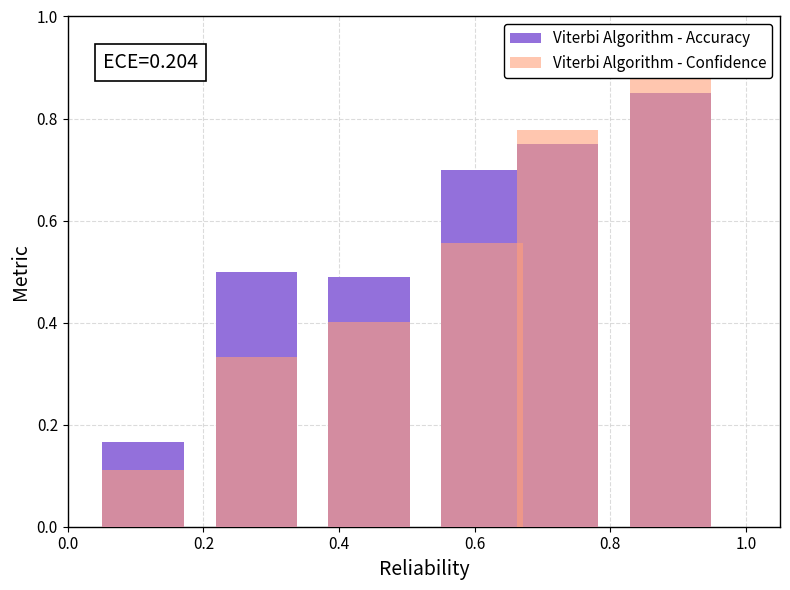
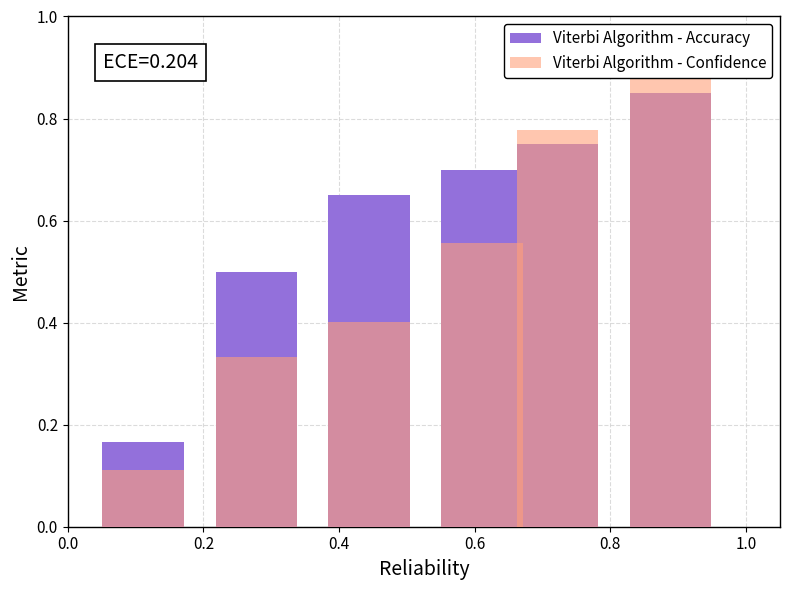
Viterbi Algorithm - Accuracy, 0.4: 0.49 -> 0.65
